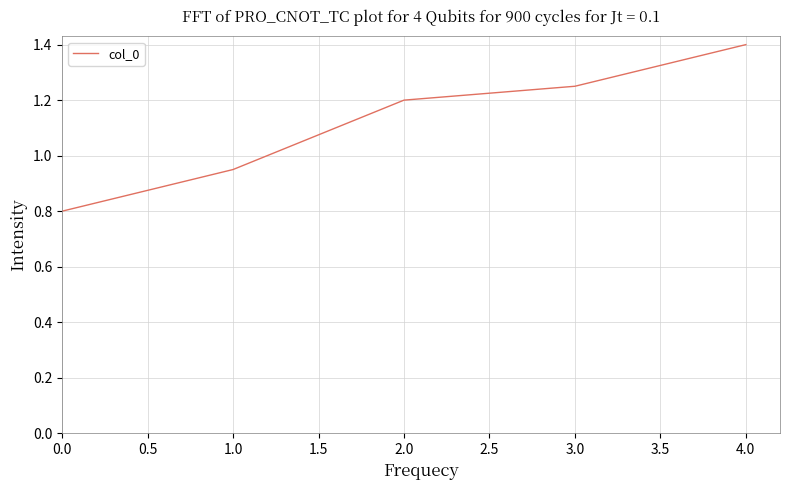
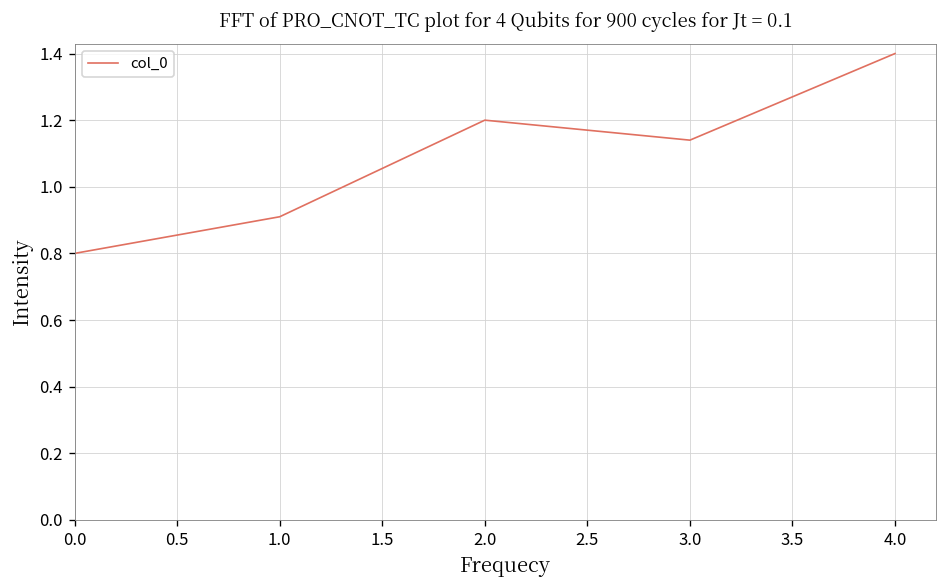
1.0: 0.95 -> 0.91
3.0: 1.25 -> 1.14
